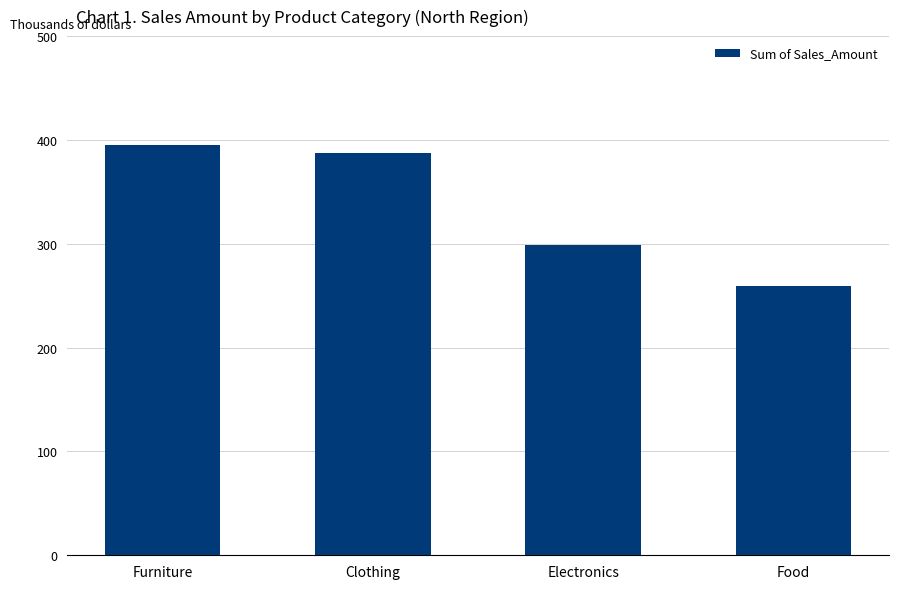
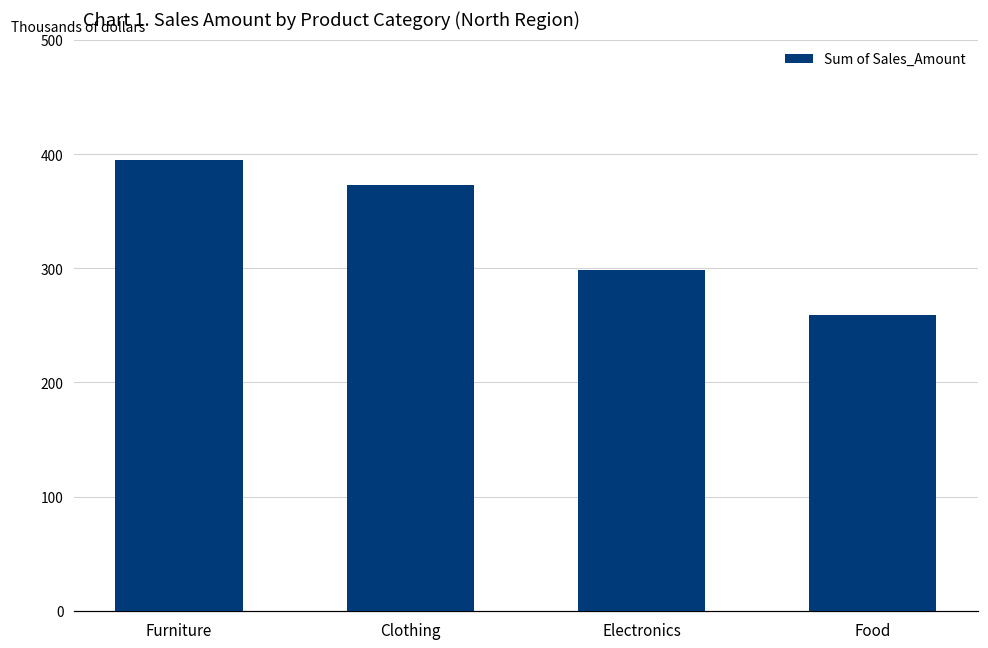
Clothing: 387 -> 373
